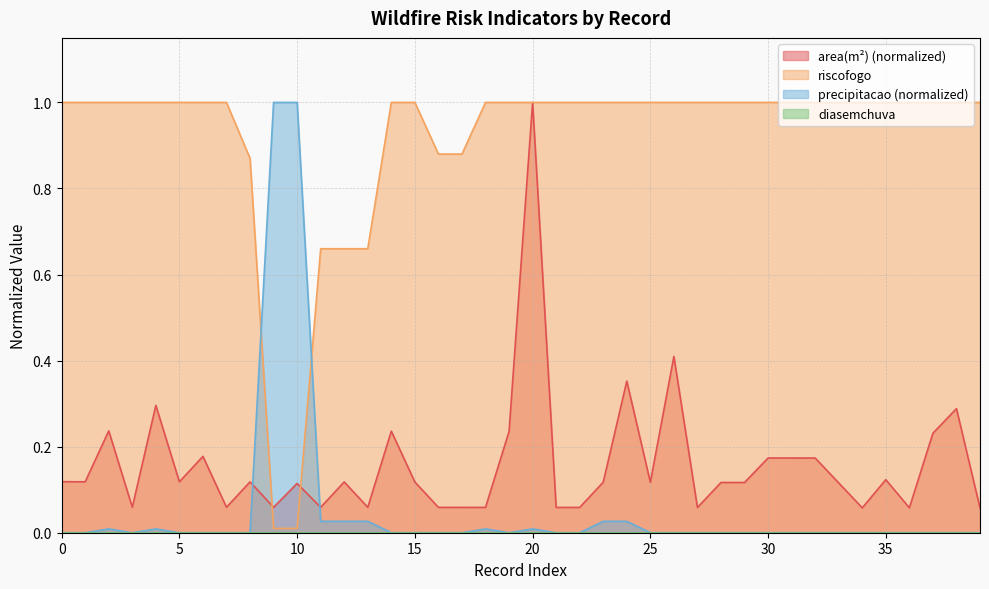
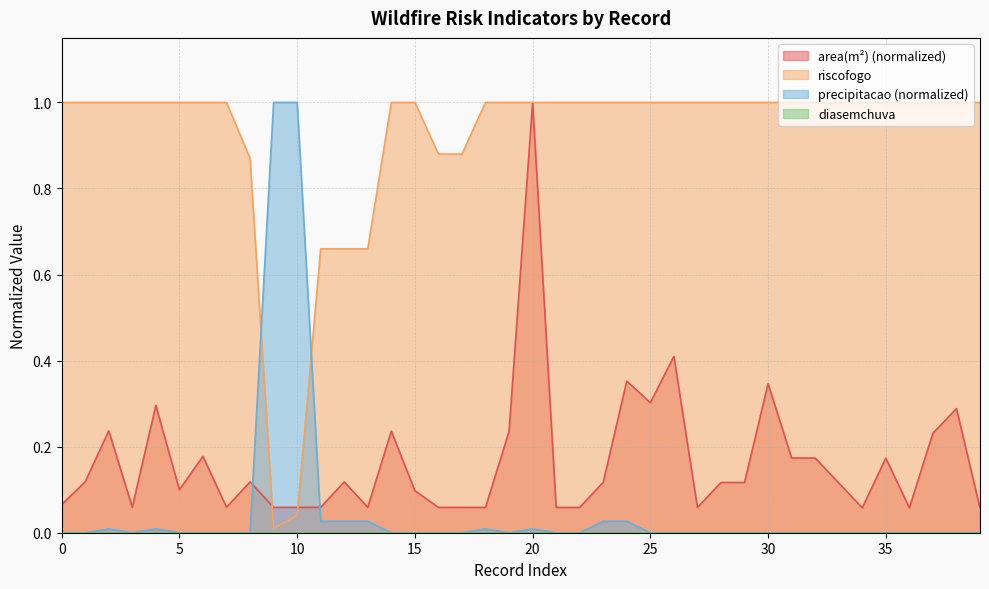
area(m²) (normalized), 0: 0.12 -> 0.07
area(m²) (normalized), 5: 0.12 -> 0.10
area(m²) (normalized), 10: 0.11 -> 0.06
riscofogo, 10: 0.01 -> 0.04
area(m²) (normalized), 15: 0.12 -> 0.10
area(m²) (normalized), 25: 0.12 -> 0.30
area(m²) (normalized), 30: 0.17 -> 0.35
area(m²) (normalized), 35: 0.12 -> 0.17
